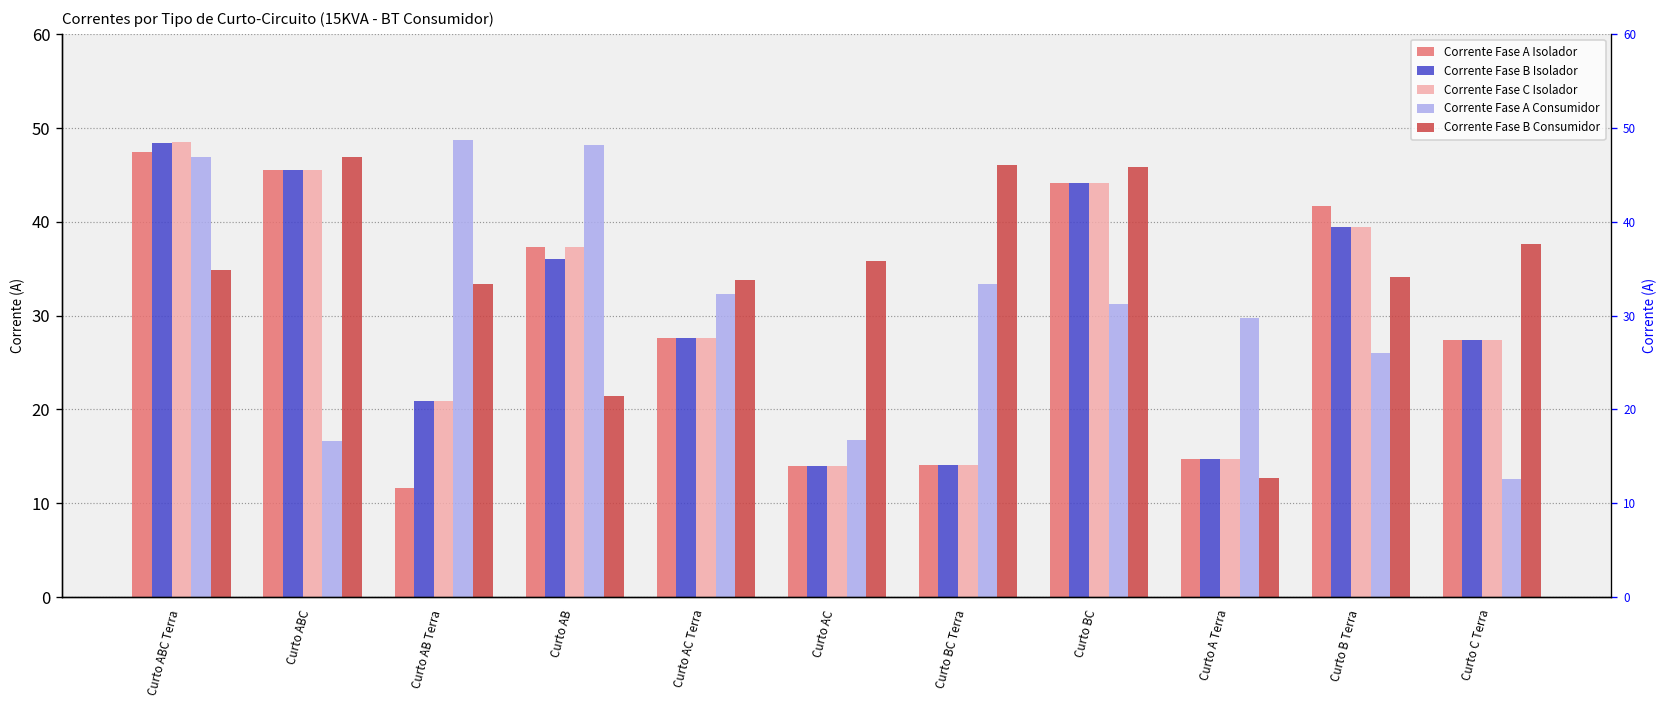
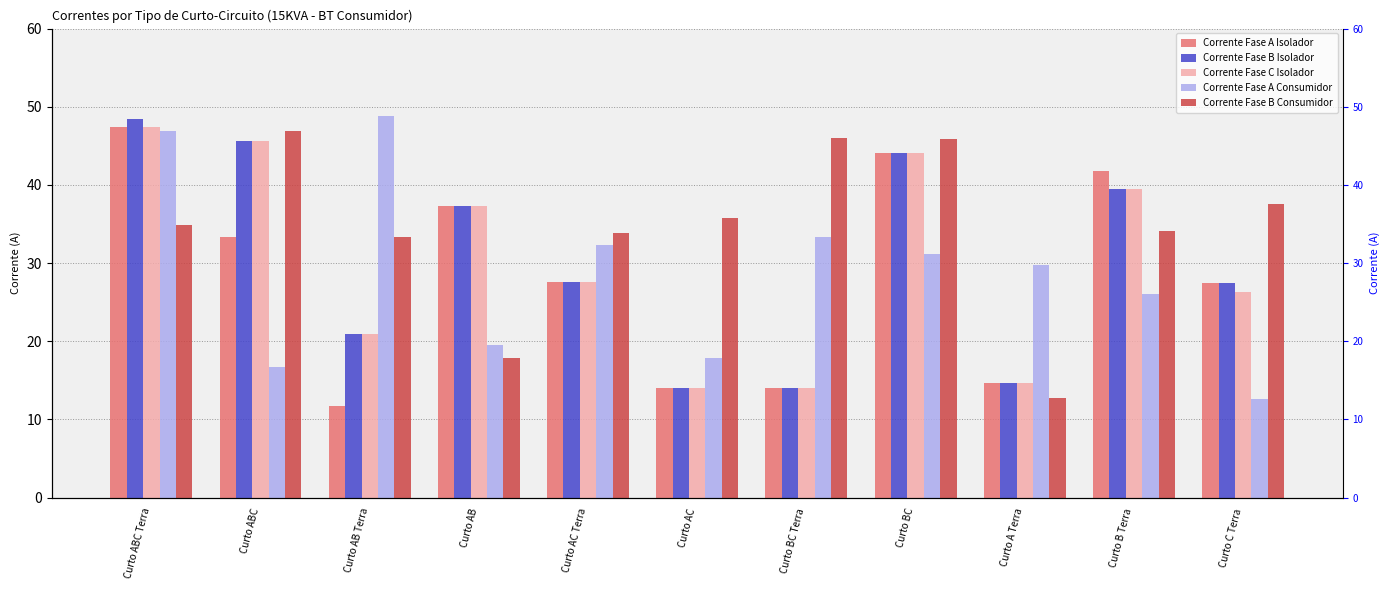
Corrente Fase C Isolador, Curto ABC Terra: 49 -> 47
Corrente Fase A Isolador, Curto ABC: 46 -> 33
Corrente Fase B Isolador, Curto AB: 36 -> 37
Corrente Fase A Consumidor, Curto AB: 48 -> 20
Corrente Fase B Consumidor, Curto AB: 21 -> 18
Corrente Fase A Consumidor, Curto AC: 17 -> 18
Corrente Fase C Isolador, Curto C Terra: 27 -> 26
